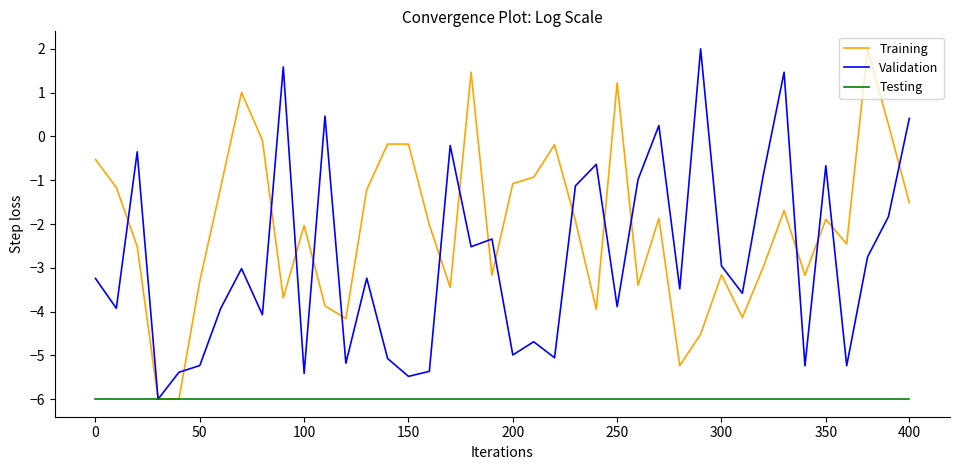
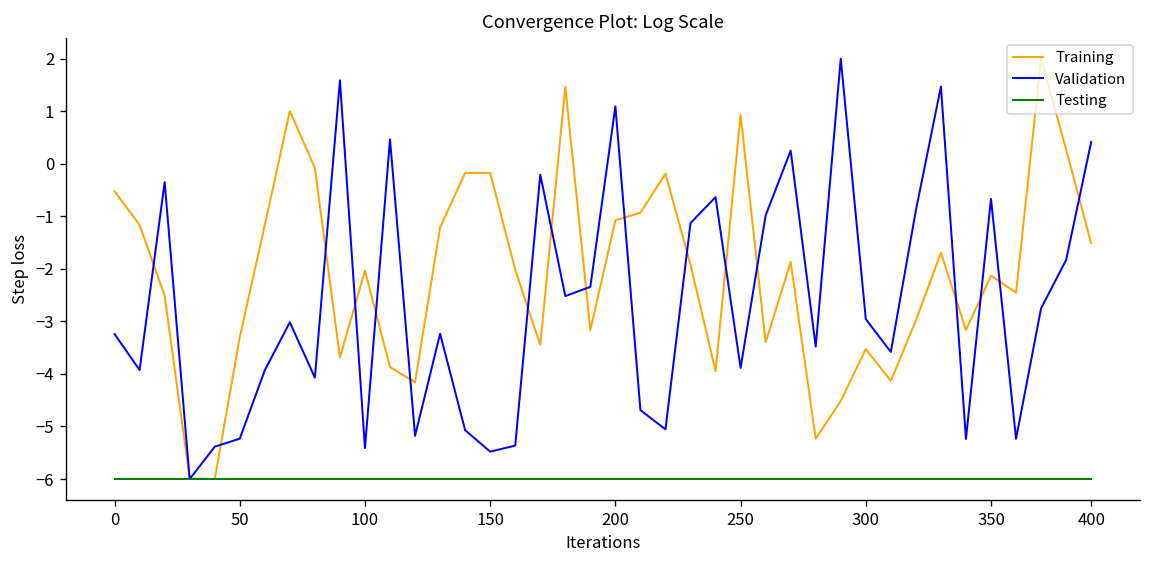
Validation, 200: -5.0 -> 1.1
Training, 250: 1.2 -> 0.9
Training, 300: -3.2 -> -3.5
Training, 350: -1.9 -> -2.1
